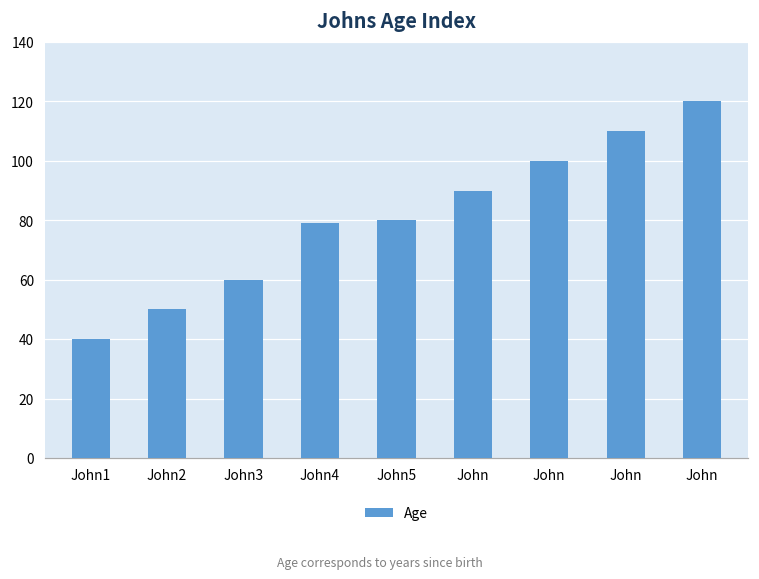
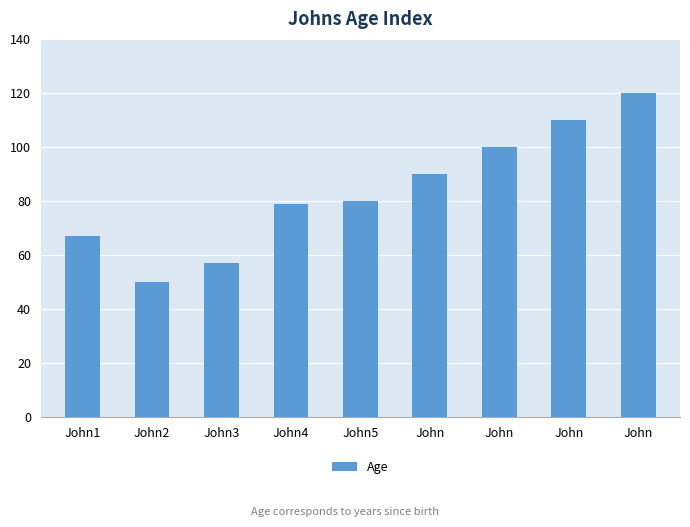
John1: 40 -> 67
John3: 60 -> 57
